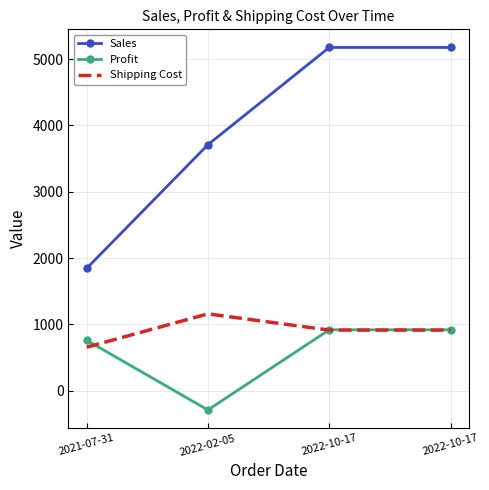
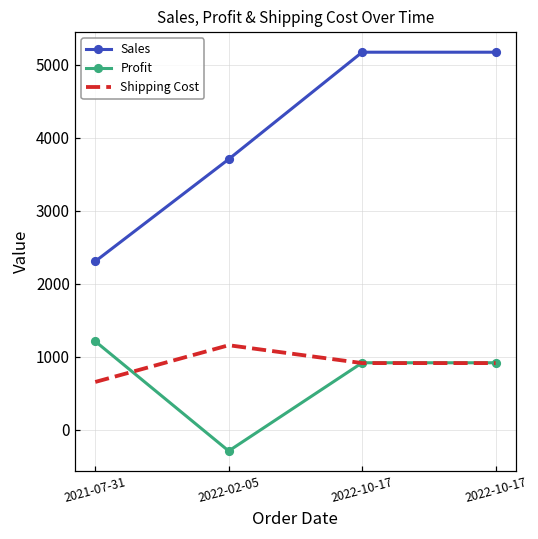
Sales, 2021-07-31: 1800 -> 2300
Profit, 2021-07-31: 800 -> 1200
